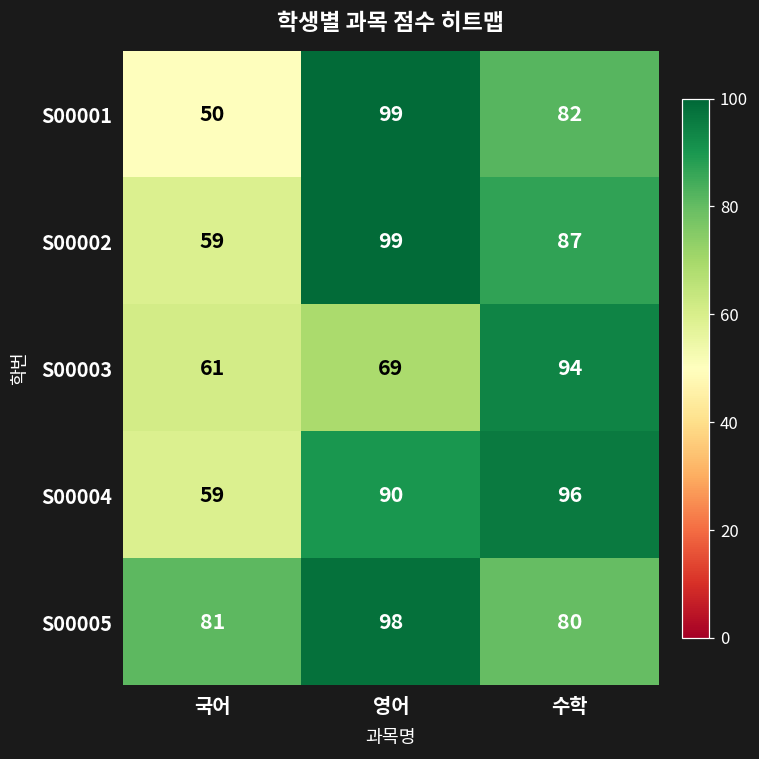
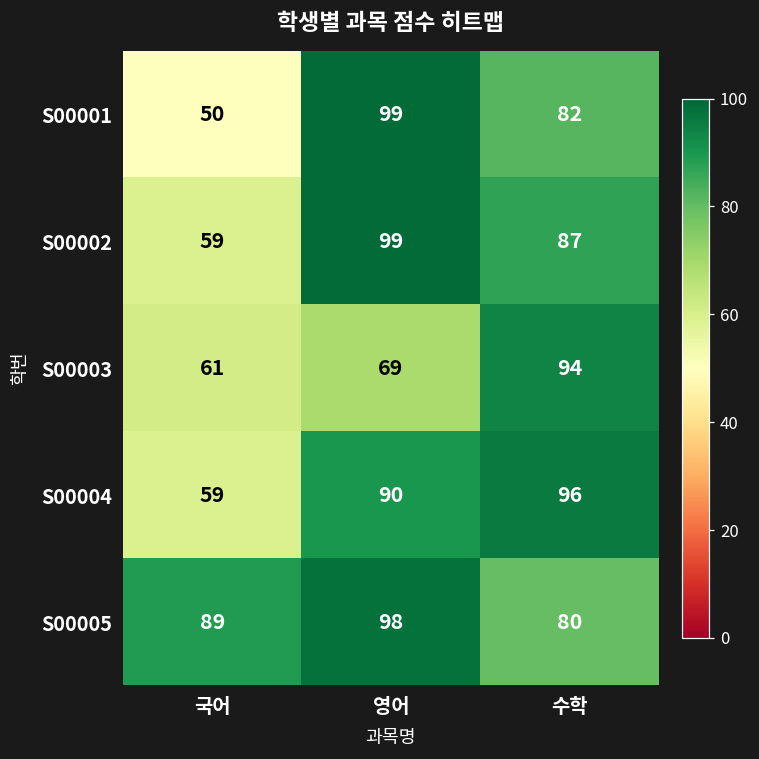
S00005, 국어: 81 -> 89
